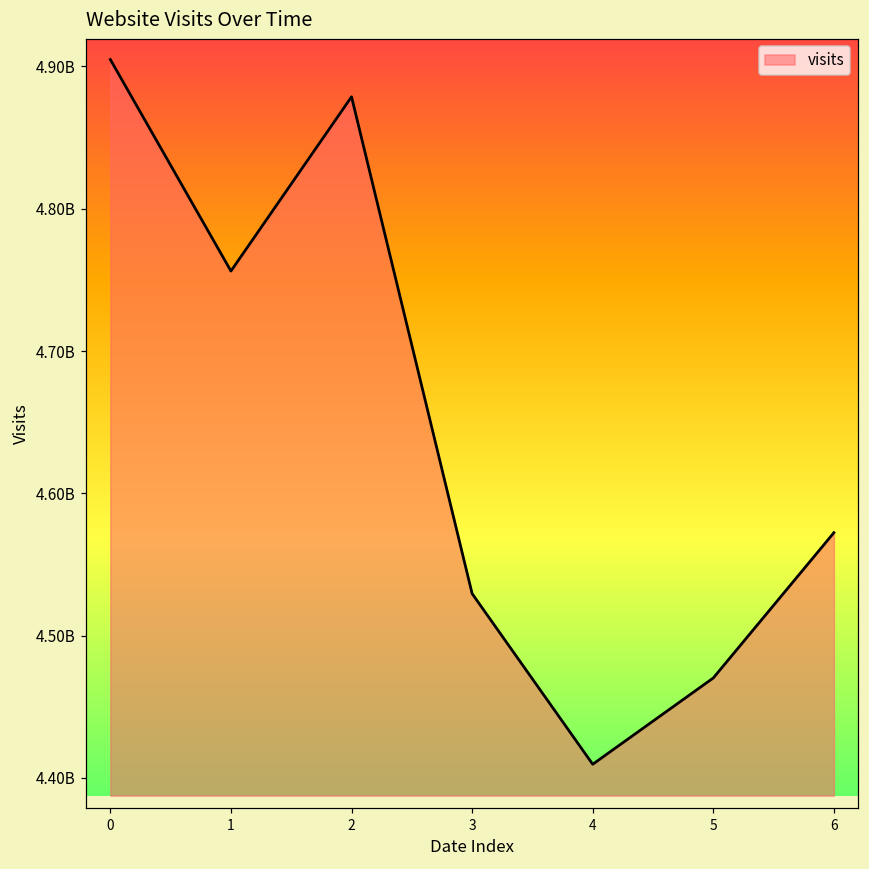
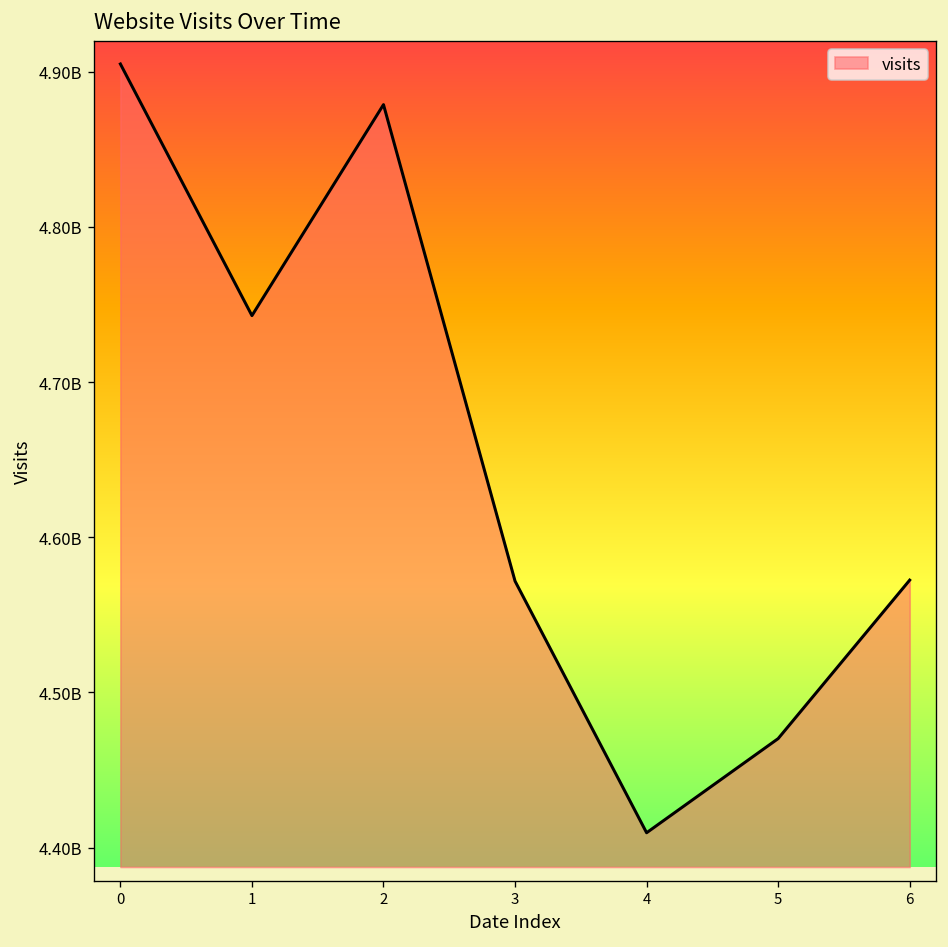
1: 4756000000 -> 4743000000
3: 4530000000 -> 4572000000
